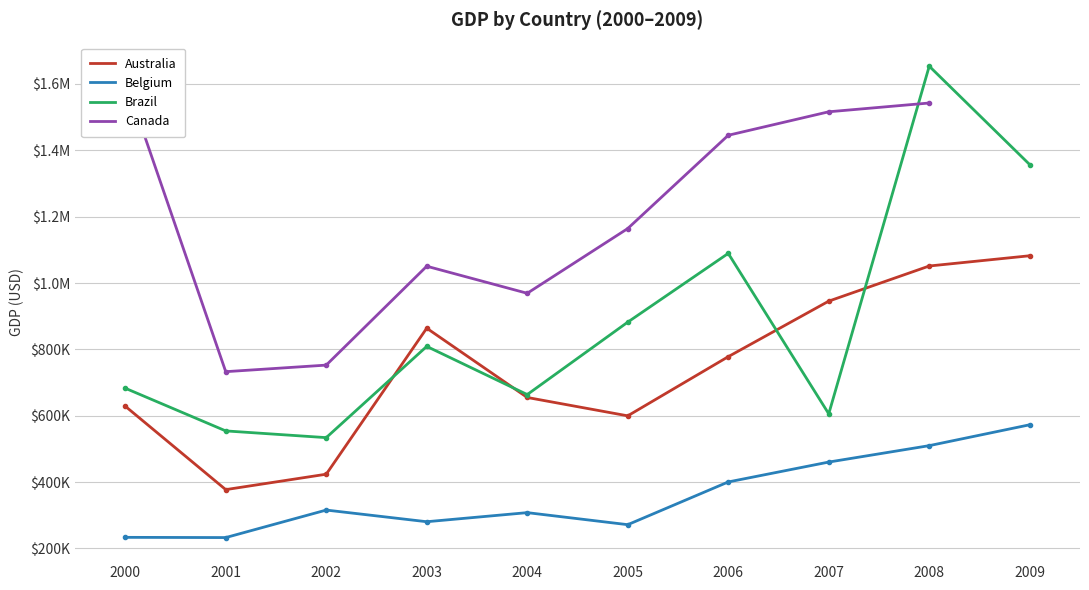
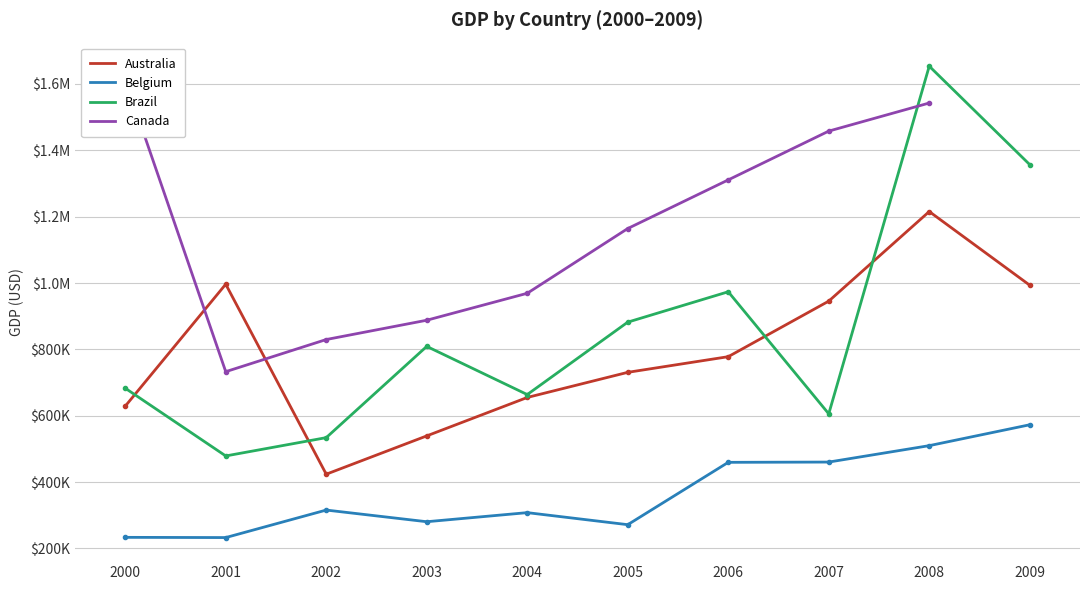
Australia, 2001: $380000 -> $1000000
Brazil, 2001: $550000 -> $480000
Canada, 2002: $750000 -> $830000
Australia, 2003: $860000 -> $540000
Canada, 2003: $1050000 -> $890000
Australia, 2005: $600000 -> $730000
Belgium, 2006: $400000 -> $460000
Brazil, 2006: $1090000 -> $970000
Canada, 2006: $1450000 -> $1310000
Canada, 2007: $1520000 -> $1460000
Australia, 2008: $1050000 -> $1220000
Australia, 2009: $1080000 -> $990000
